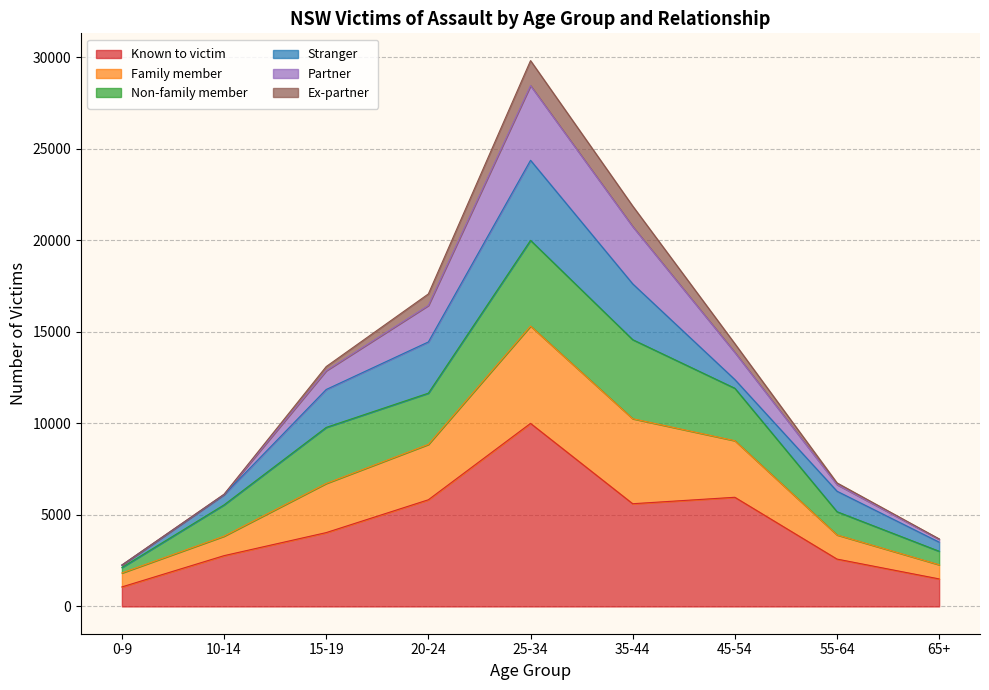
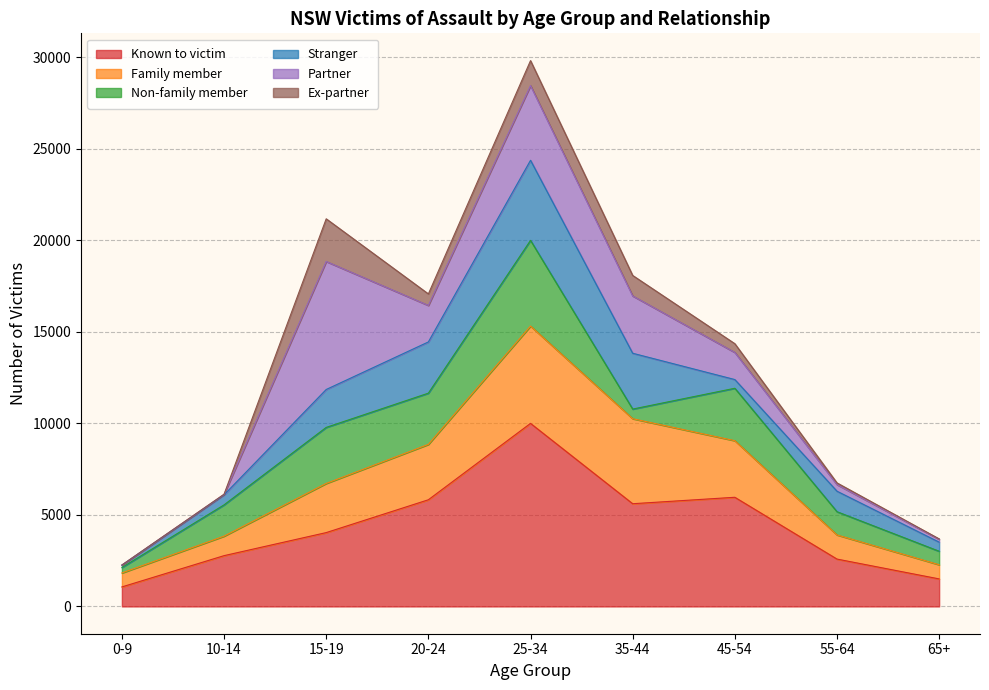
Partner, 15-19: 1000 -> 7000
Ex-partner, 15-19: 200 -> 2300
Non-family member, 35-44: 4300 -> 500
